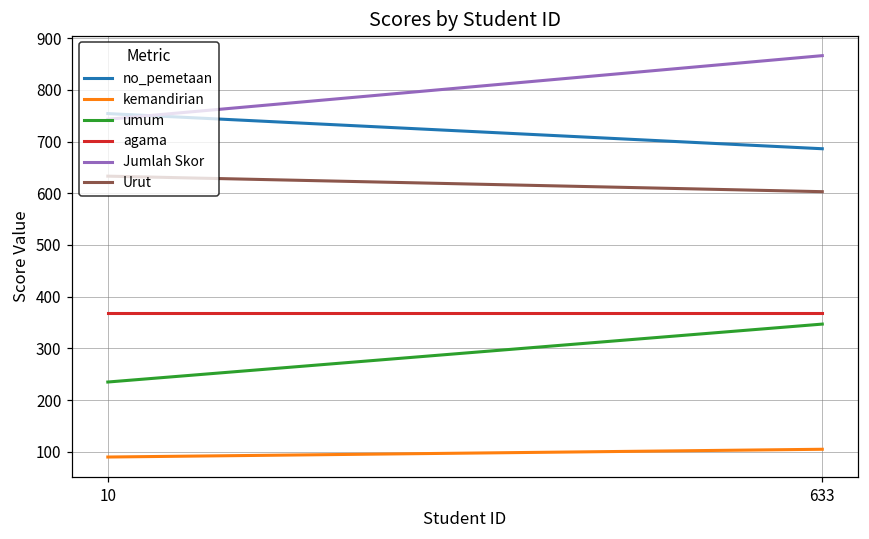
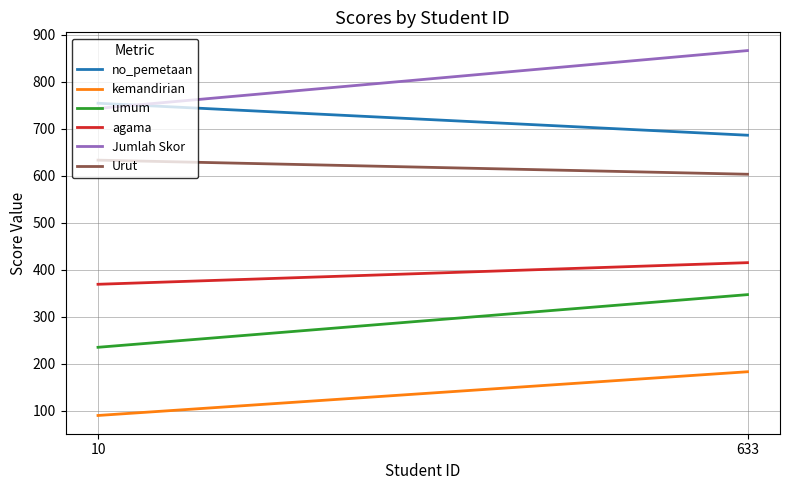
kemandirian, 633: 110 -> 180
agama, 633: 370 -> 420
